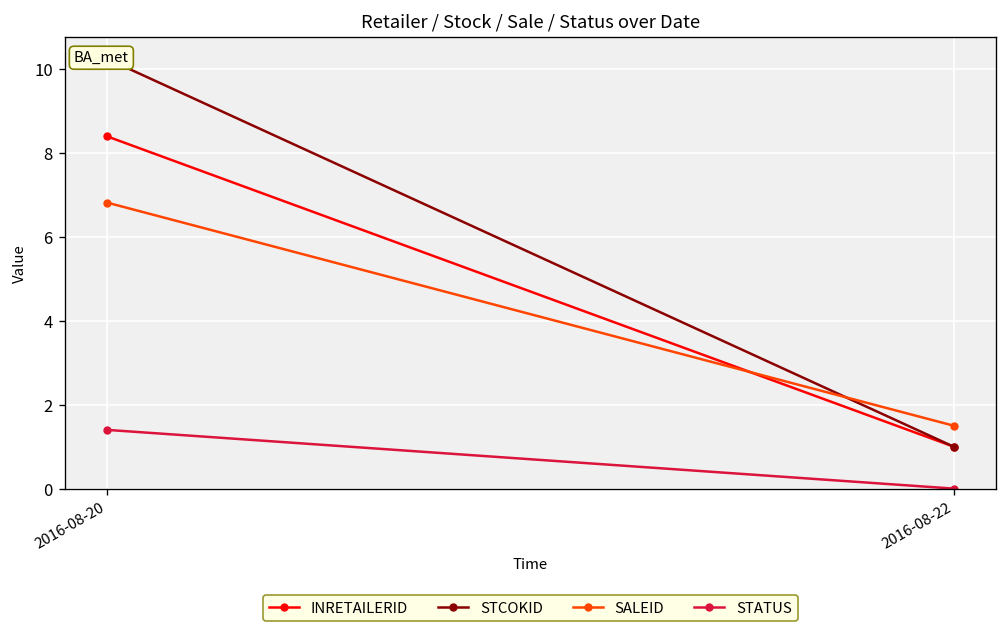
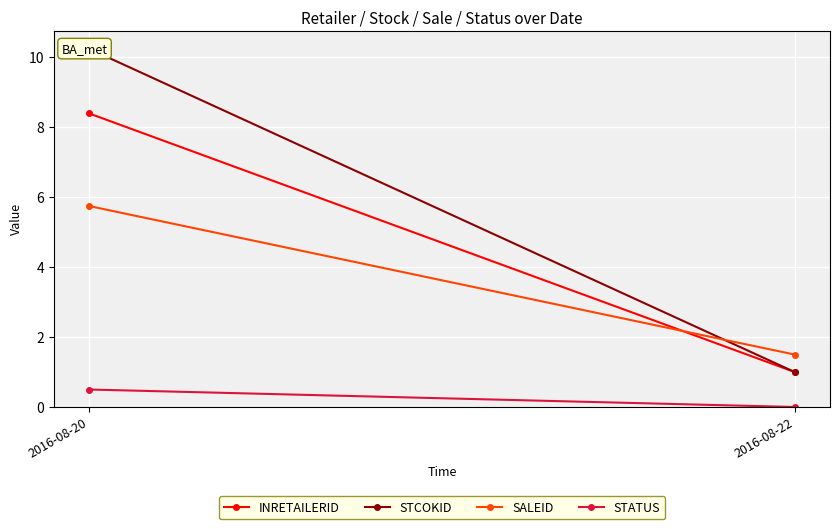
SALEID, 2016-08-20: 6.8 -> 5.8
STATUS, 2016-08-20: 1.4 -> 0.5
